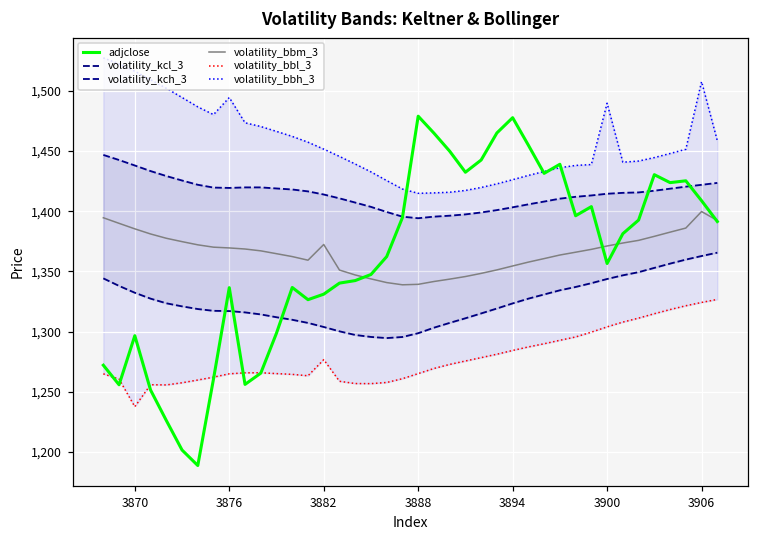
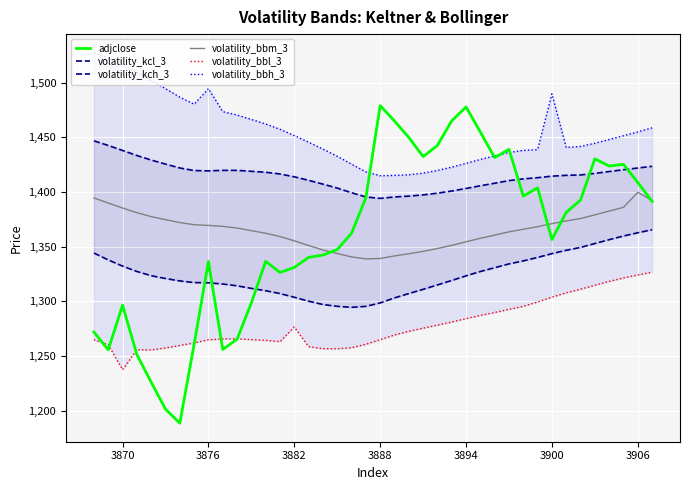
volatility_bbm_3, 3882: 1,372 -> 1,355
volatility_bbh_3, 3906: 1,508 -> 1,455
